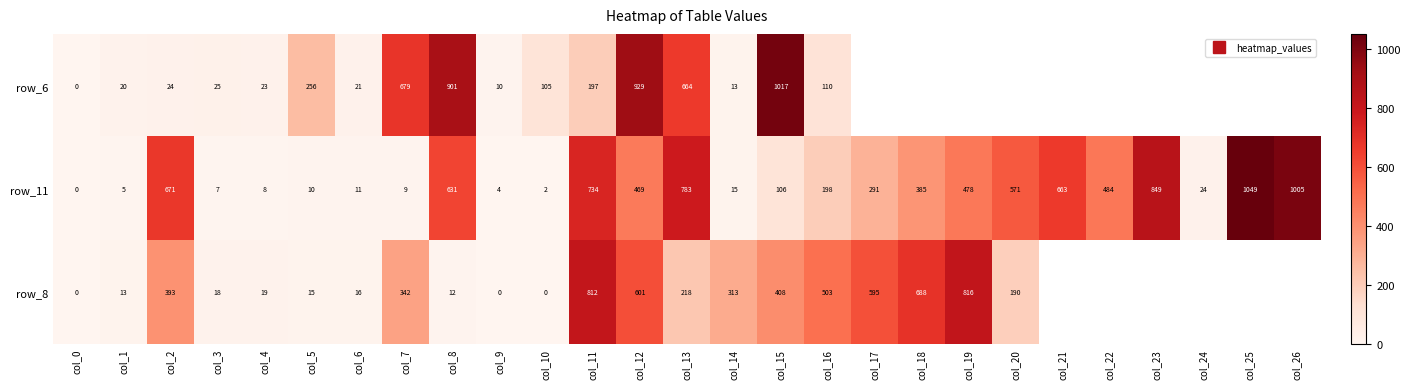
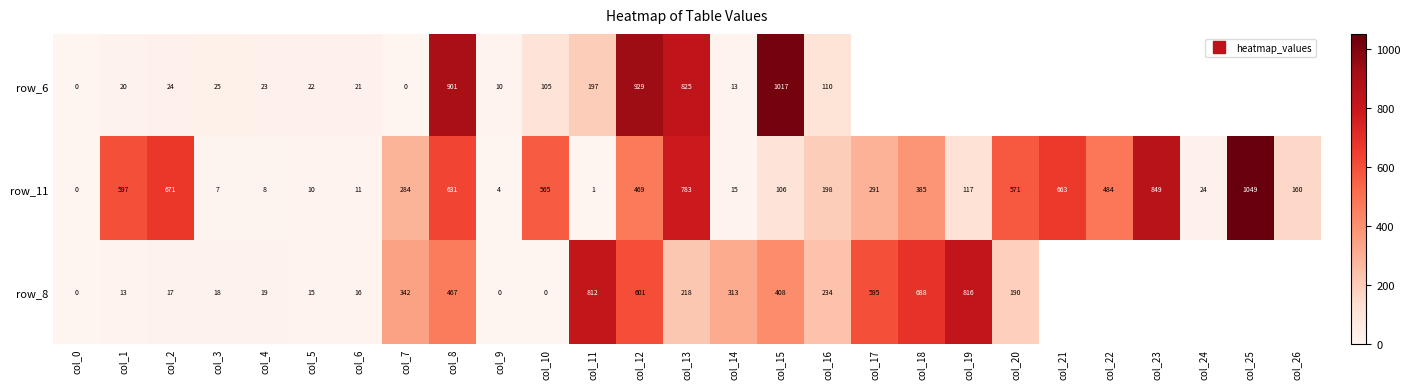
row_6, col_5: 256 -> 22
row_6, col_7: 679 -> 0
row_6, col_13: 664 -> 825
row_11, col_1: 5 -> 597
row_11, col_7: 9 -> 284
row_11, col_10: 2 -> 565
row_11, col_11: 734 -> 1
row_11, col_19: 478 -> 117
row_11, col_26: 1005 -> 160
row_8, col_2: 393 -> 17
row_8, col_8: 12 -> 467
row_8, col_16: 503 -> 234
